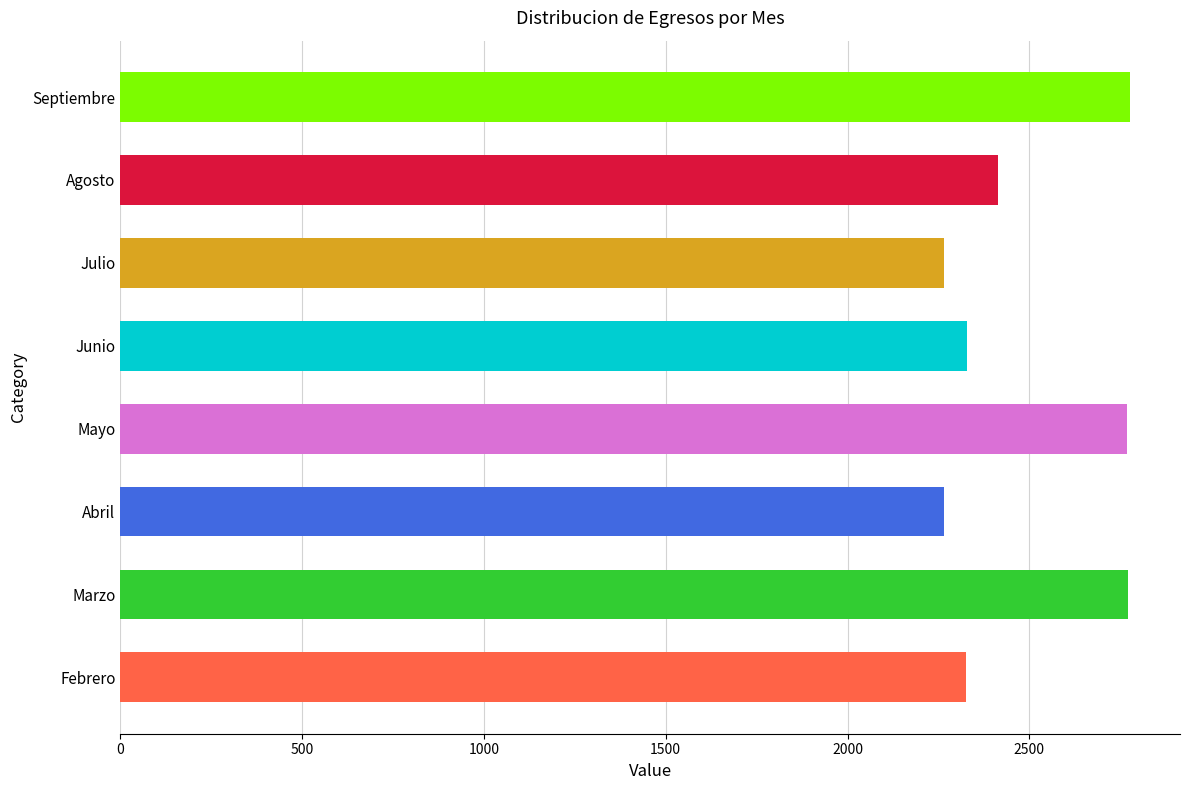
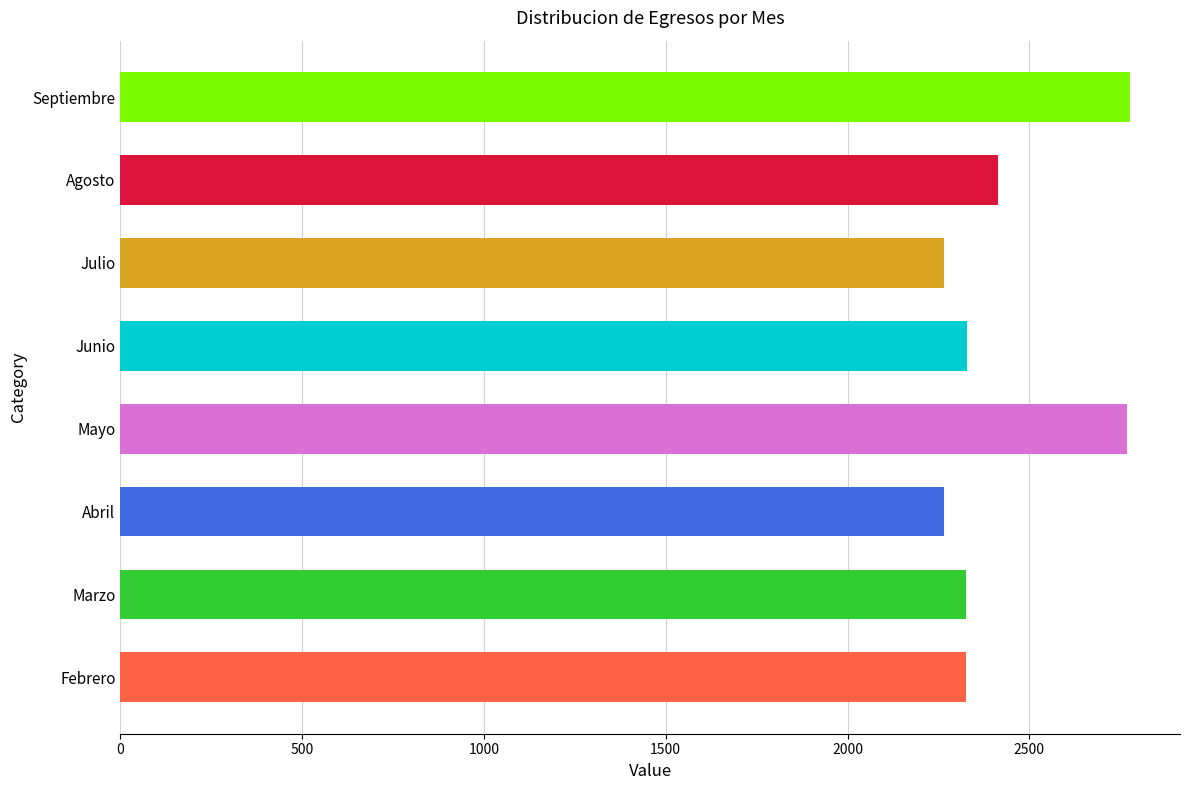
Marzo: 2770 -> 2330
